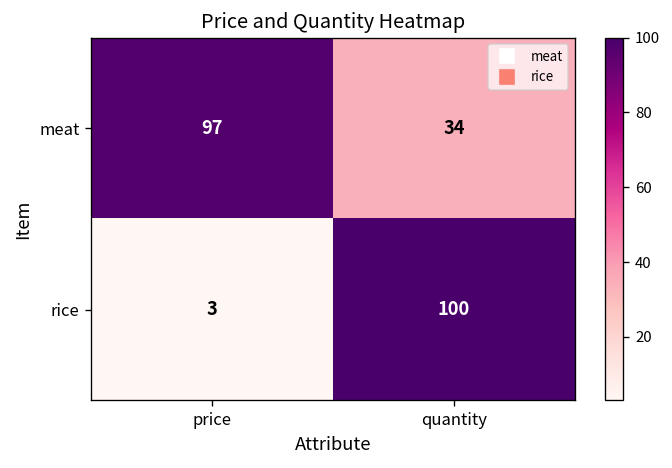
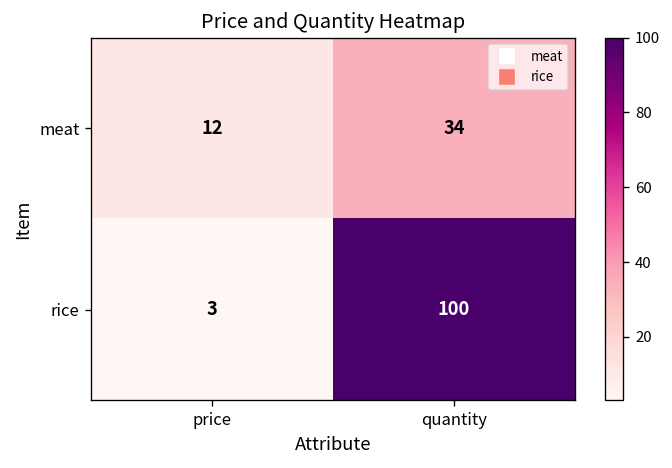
meat, price: 97 -> 12
